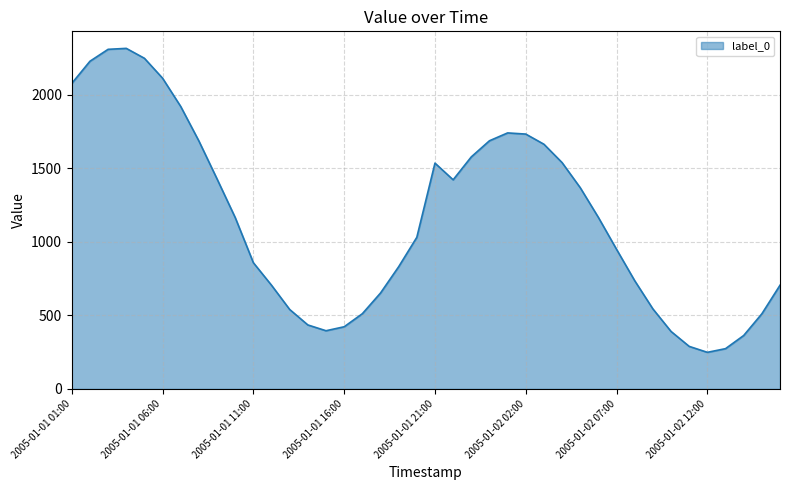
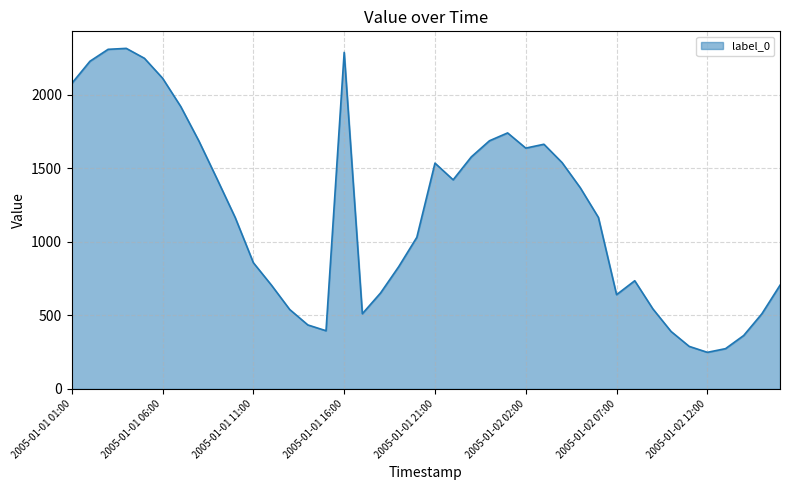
2005-01-01 16:00: 420 -> 2290
2005-01-02 02:00: 1730 -> 1640
2005-01-02 07:00: 950 -> 640
